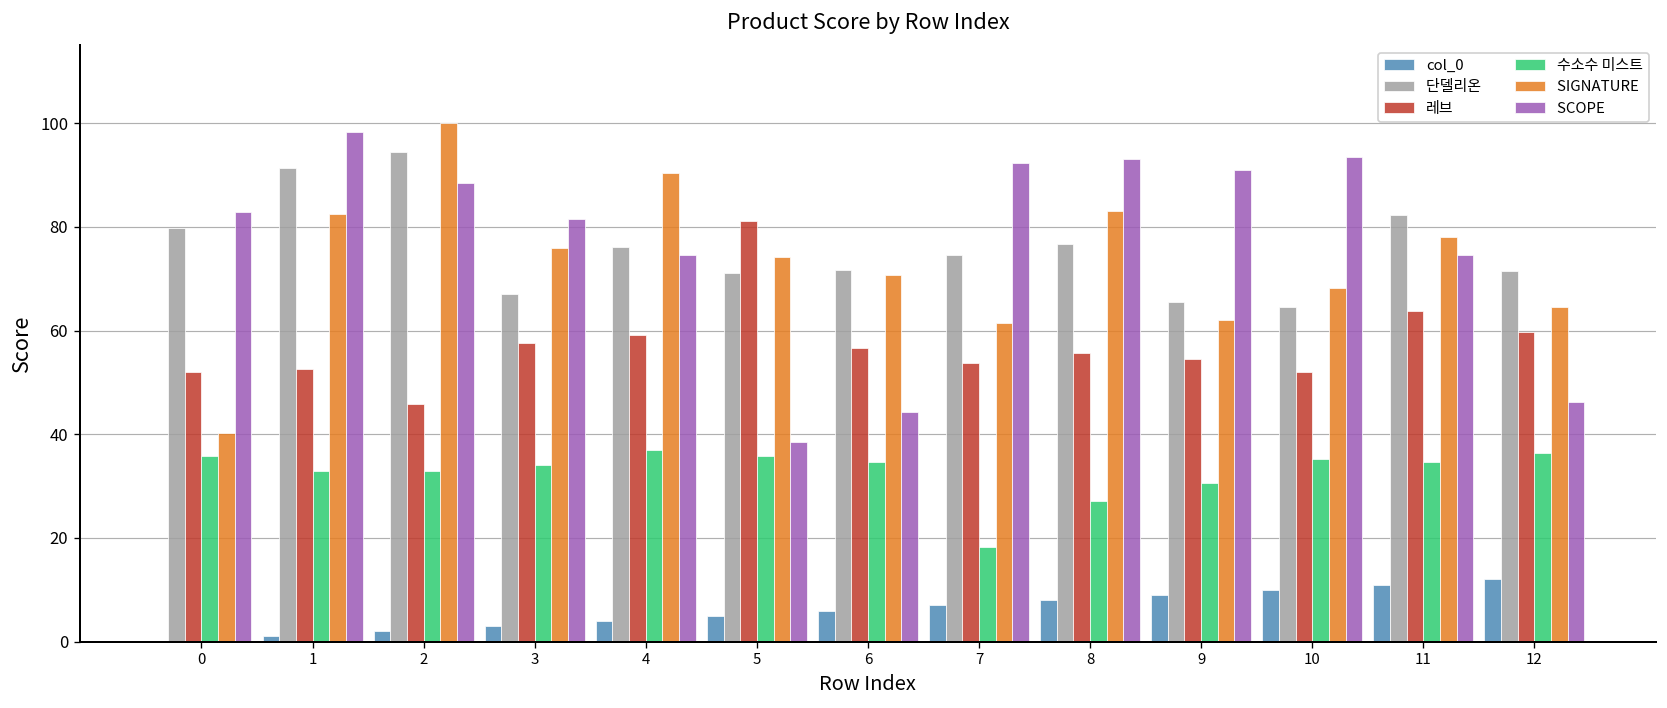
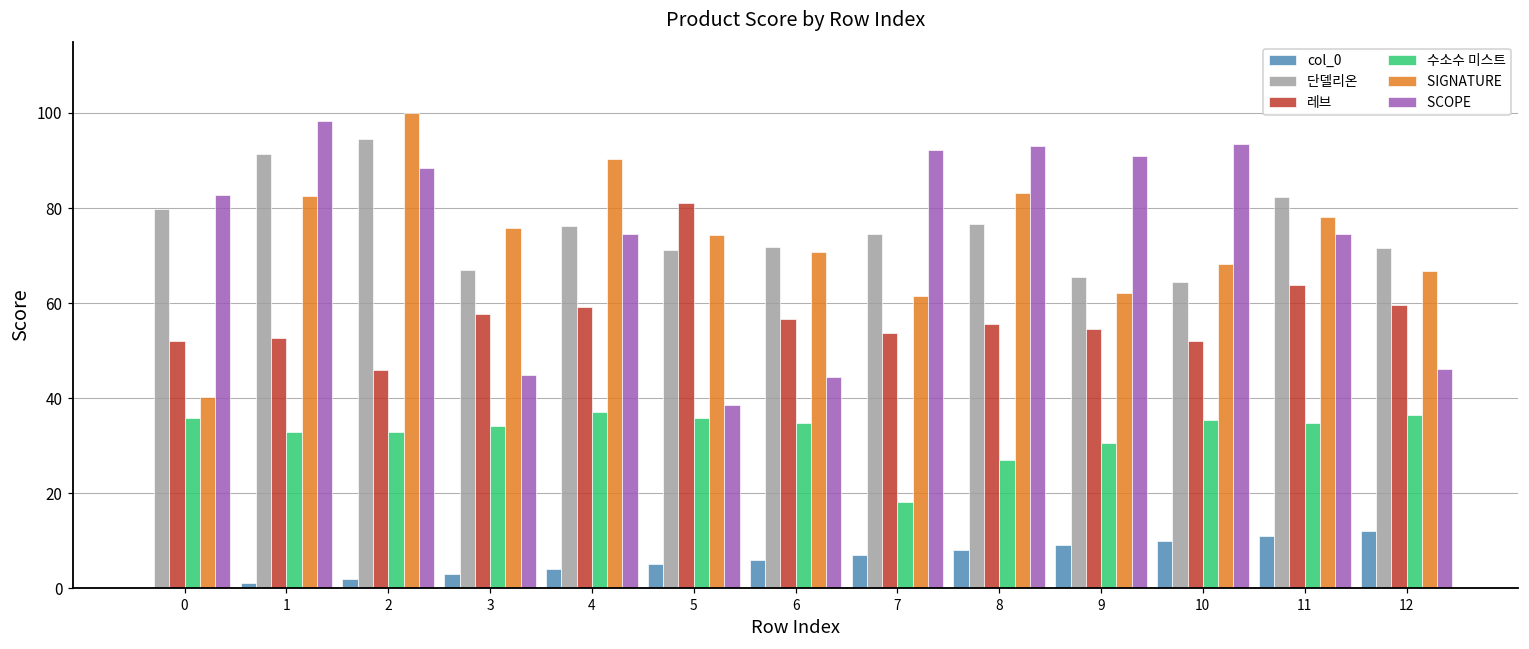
SCOPE, 3: 81 -> 45
SIGNATURE, 12: 65 -> 67
